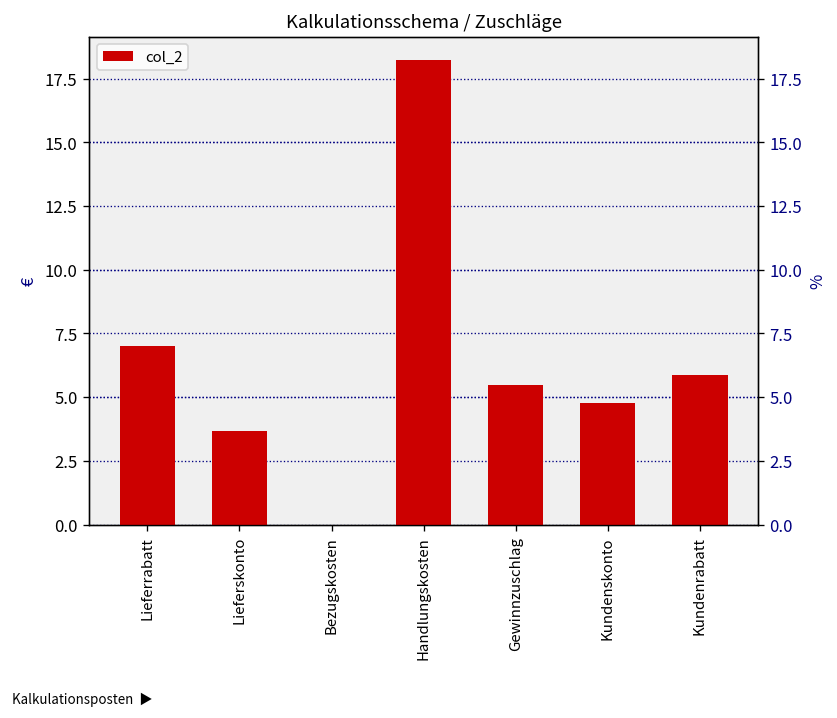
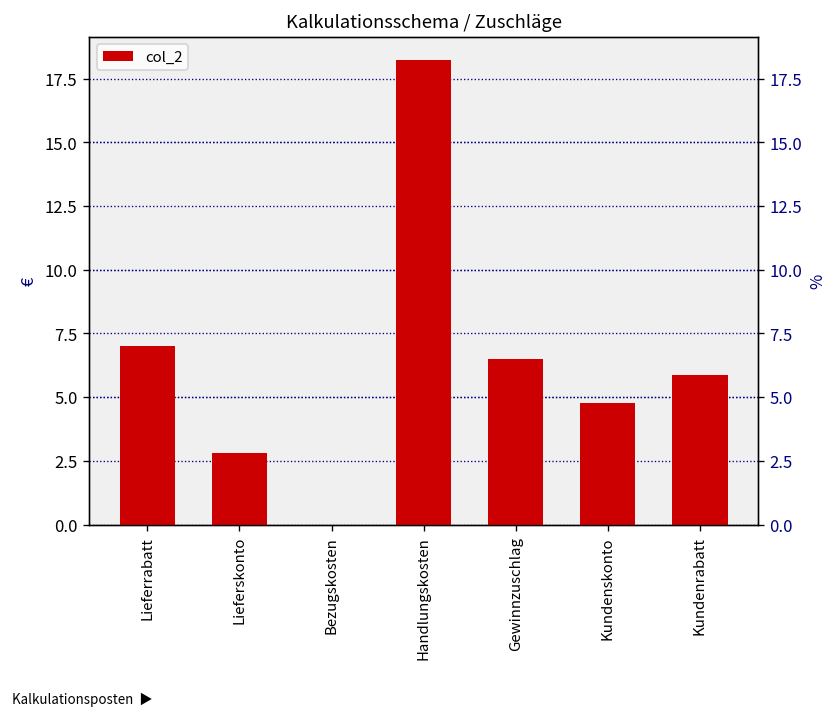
Lieferskonto: 3.7 -> 2.8
Gewinnzuschlag: 5.5 -> 6.5
